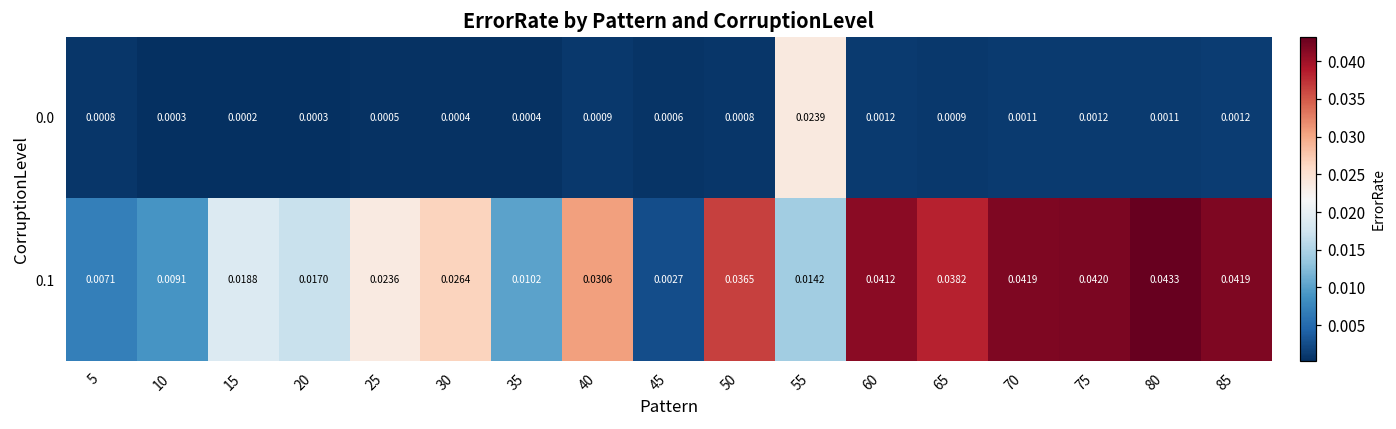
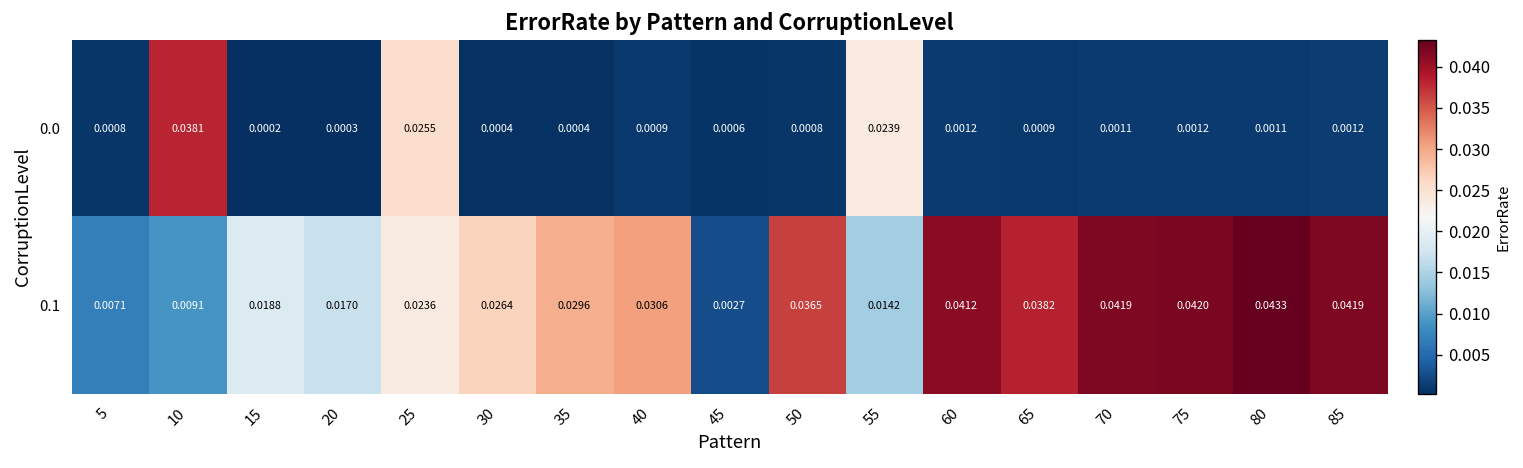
0.0, 10: 0.0003 -> 0.0381
0.0, 25: 0.0005 -> 0.0255
0.1, 35: 0.0102 -> 0.0296
